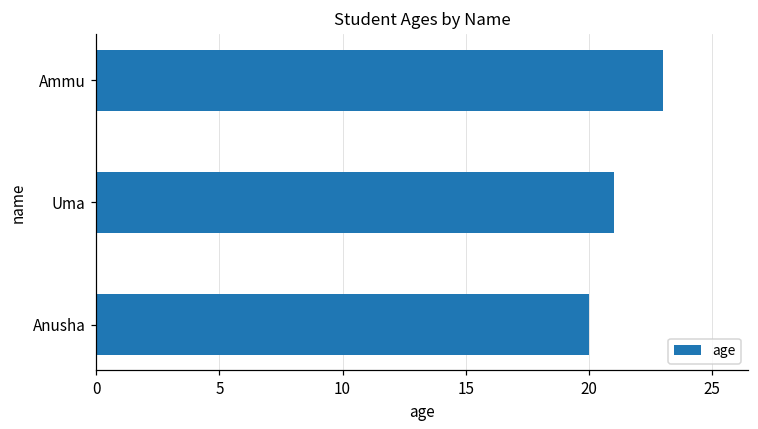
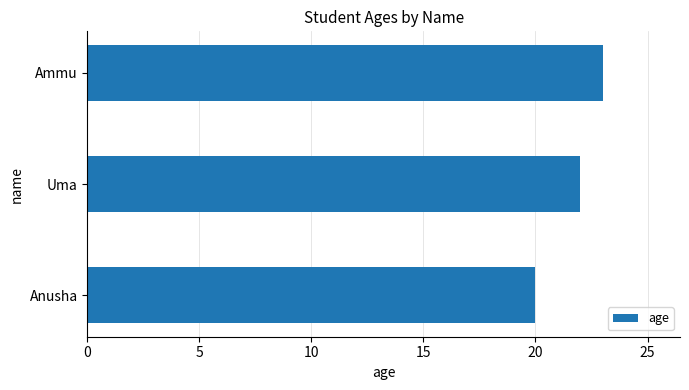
Uma: 21 -> 22
